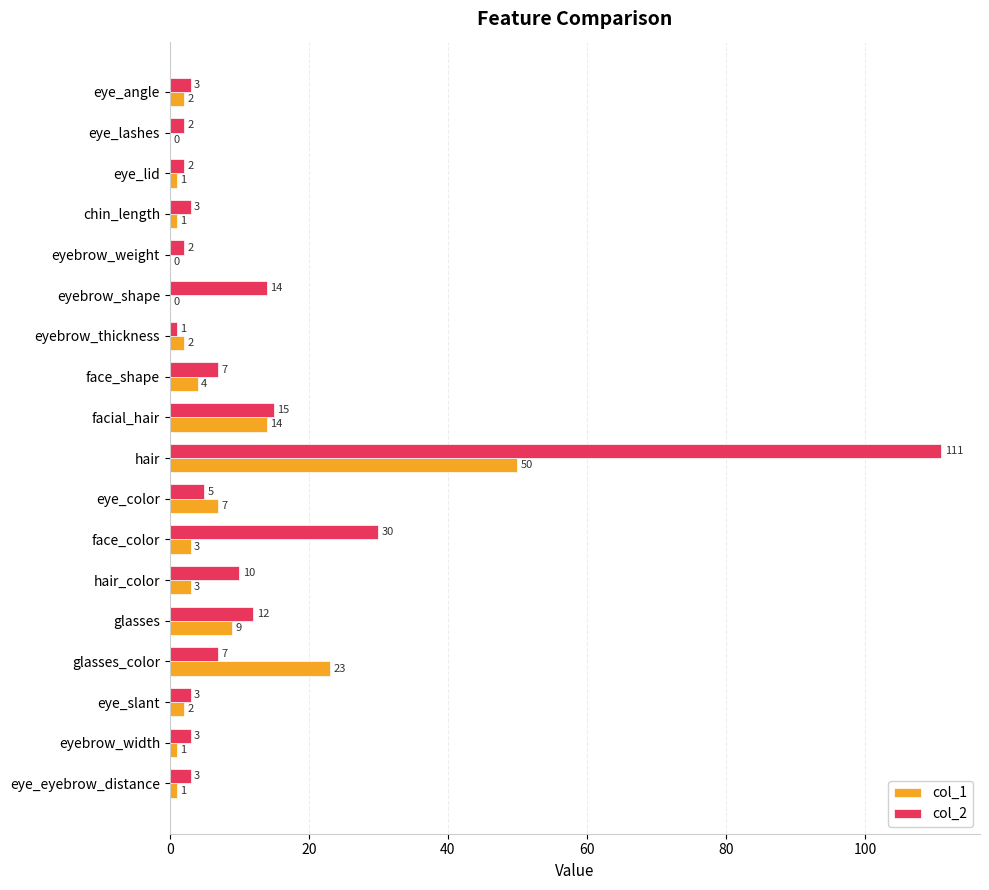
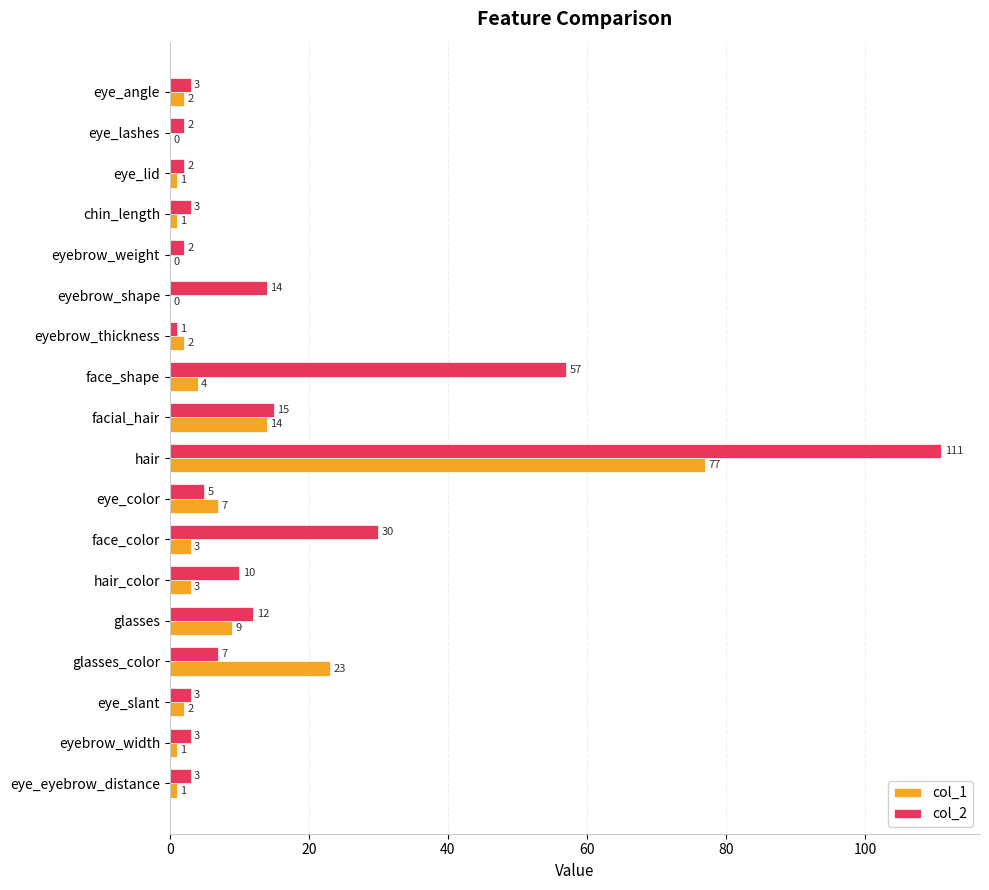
col_2, face_shape: 7 -> 57
col_1, hair: 50 -> 77
